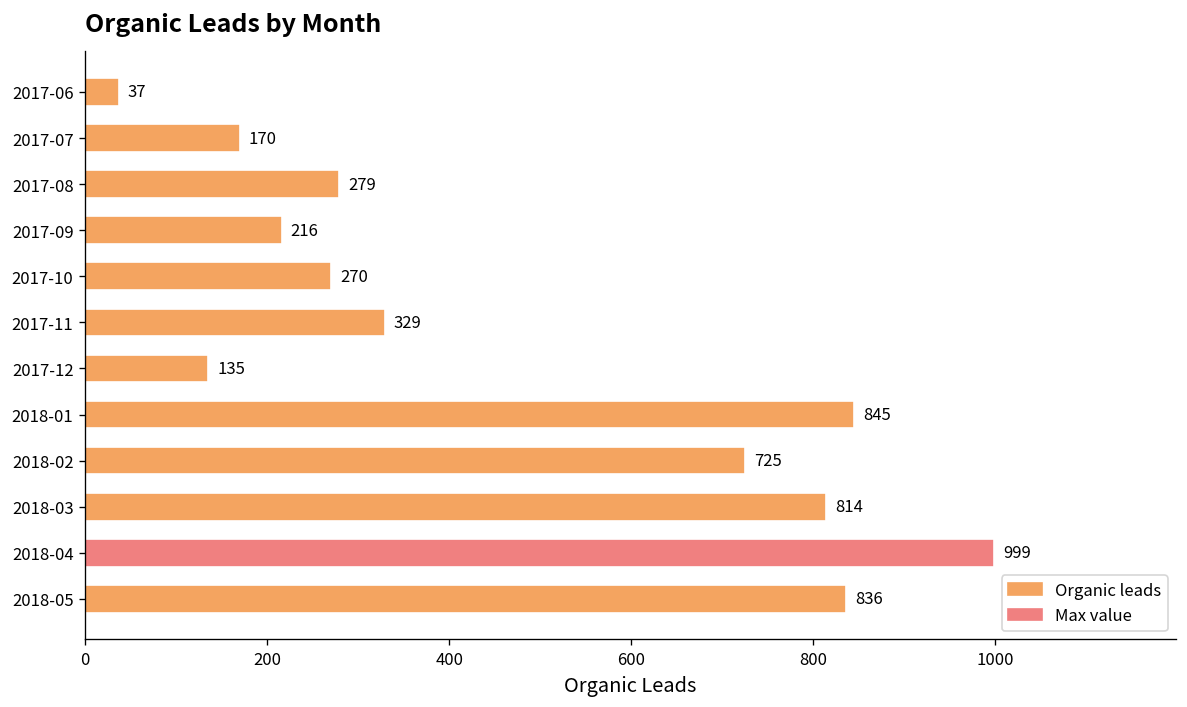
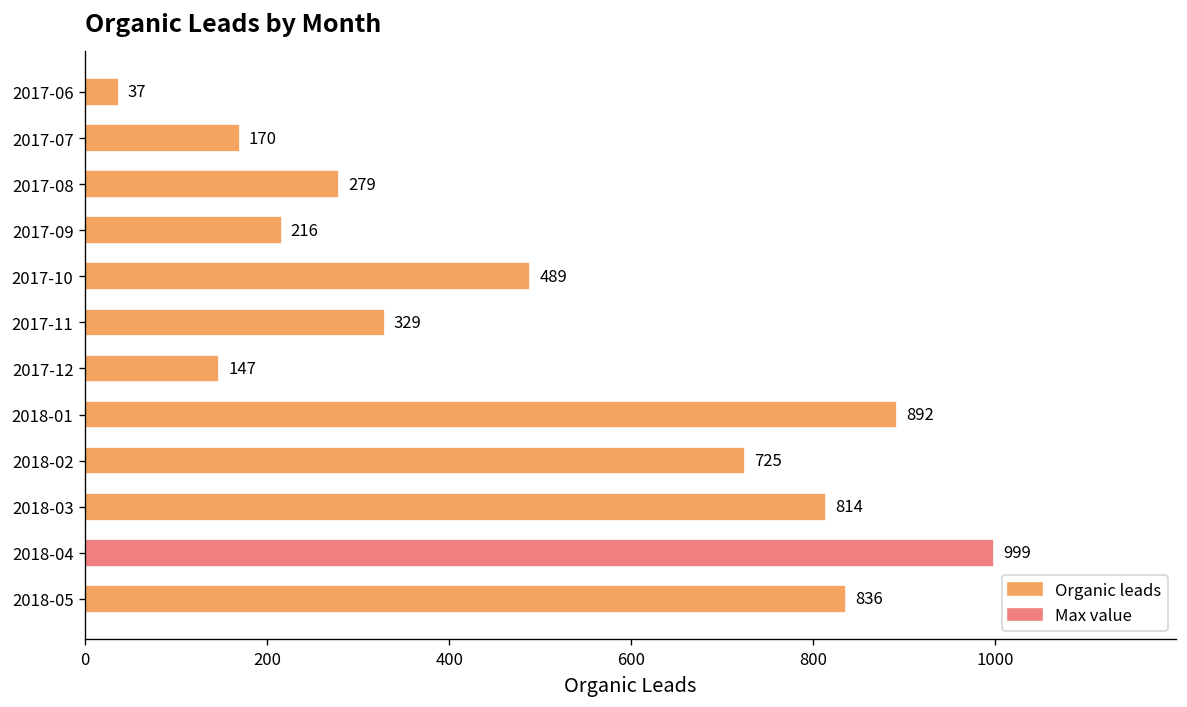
2017-10: 270 -> 489
2017-12: 135 -> 147
2018-01: 845 -> 892
